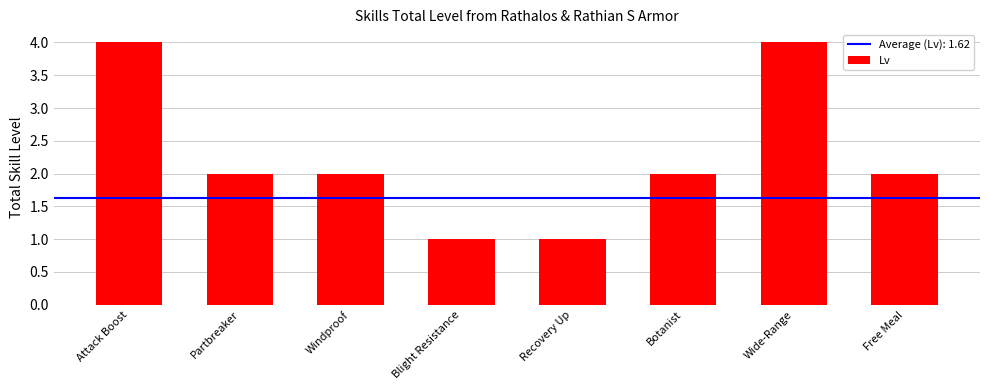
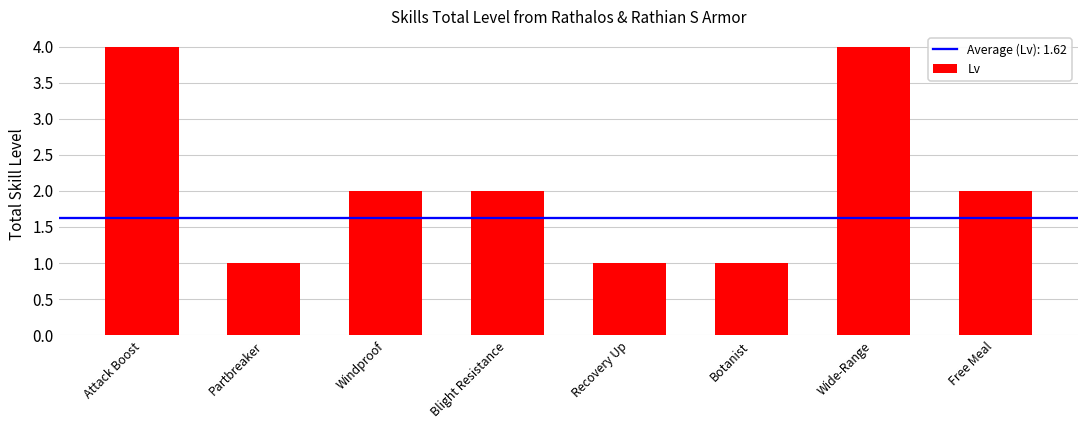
Partbreaker: 2 -> 1
Blight Resistance: 1 -> 2
Botanist: 2 -> 1
